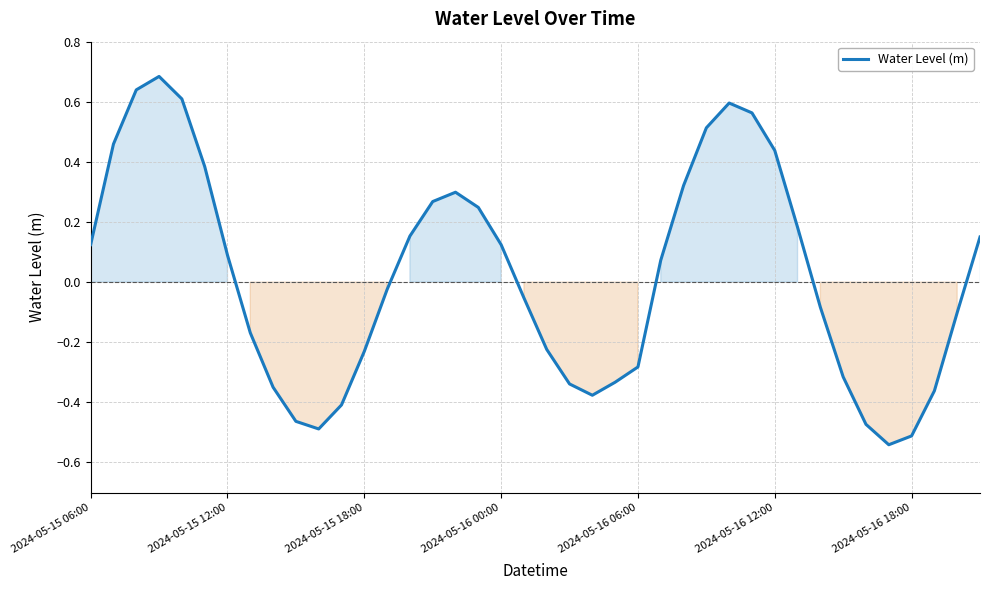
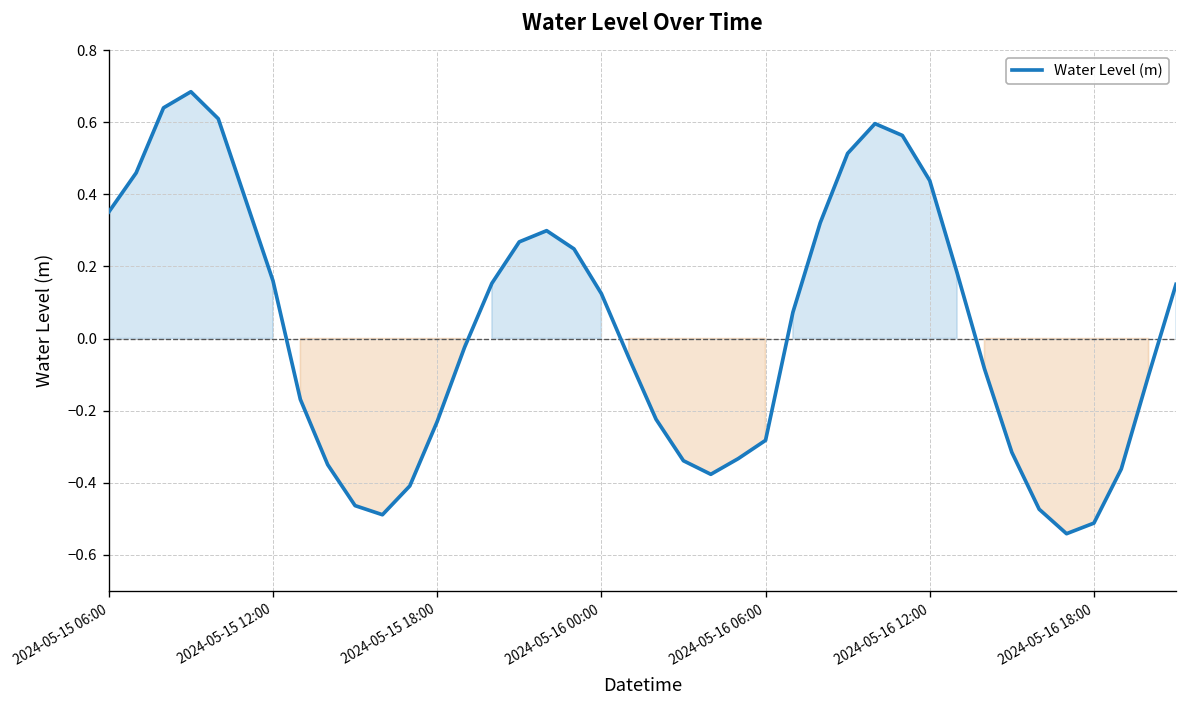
2024-05-15 06:00: 0.12 -> 0.35
2024-05-15 12:00: 0.09 -> 0.16
